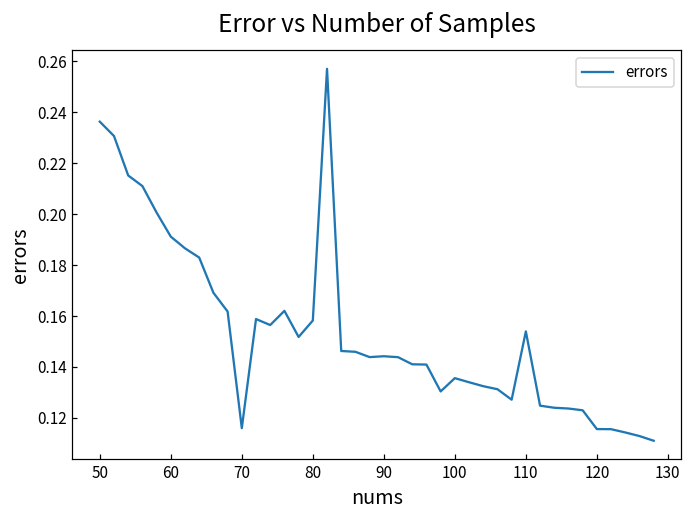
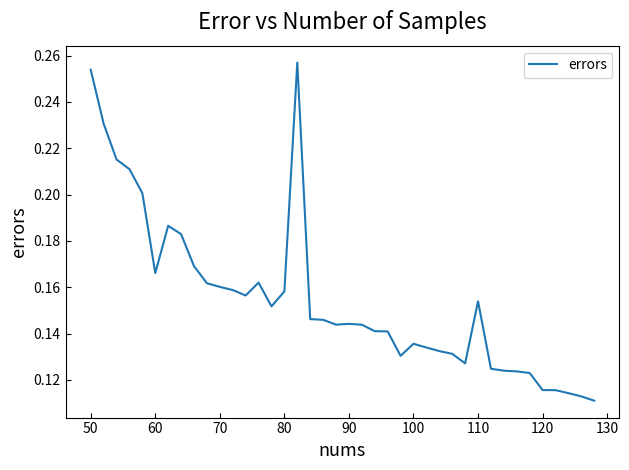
50: 0.236 -> 0.254
60: 0.191 -> 0.166
70: 0.116 -> 0.160
